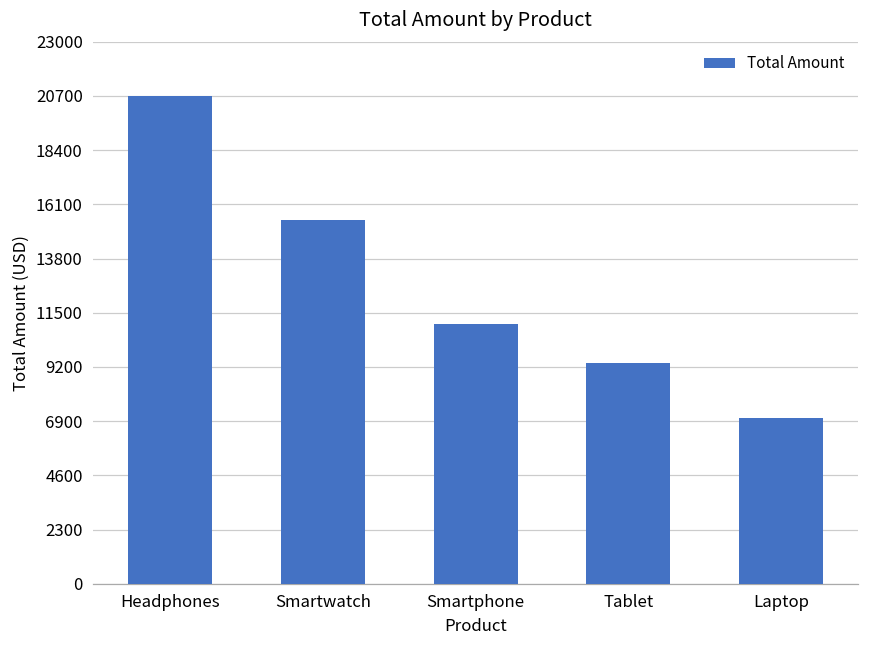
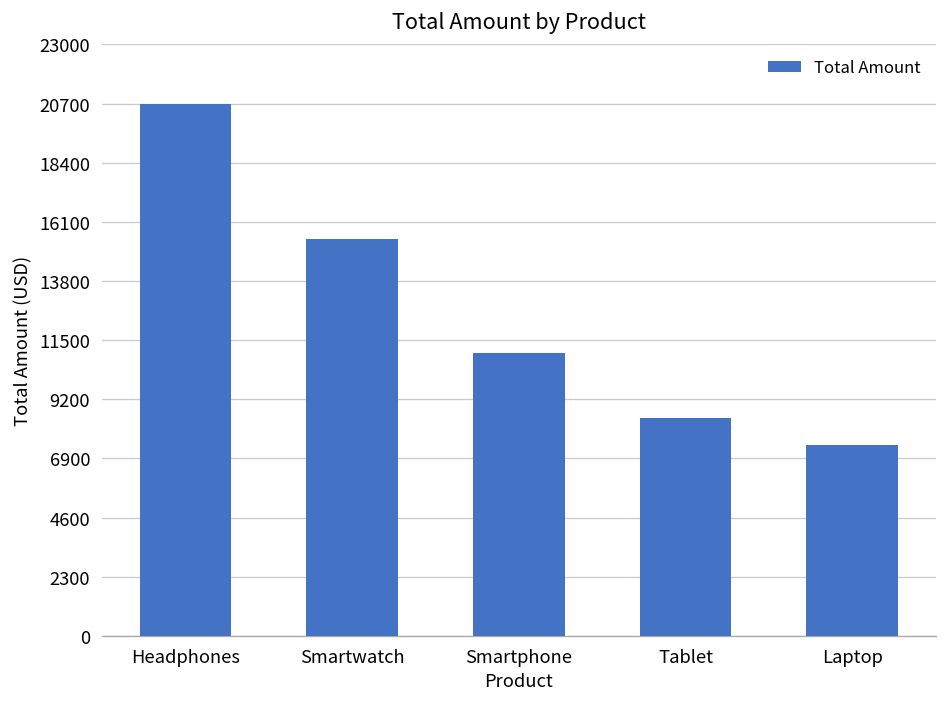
Tablet: 9400 -> 8500
Laptop: 7000 -> 7400
